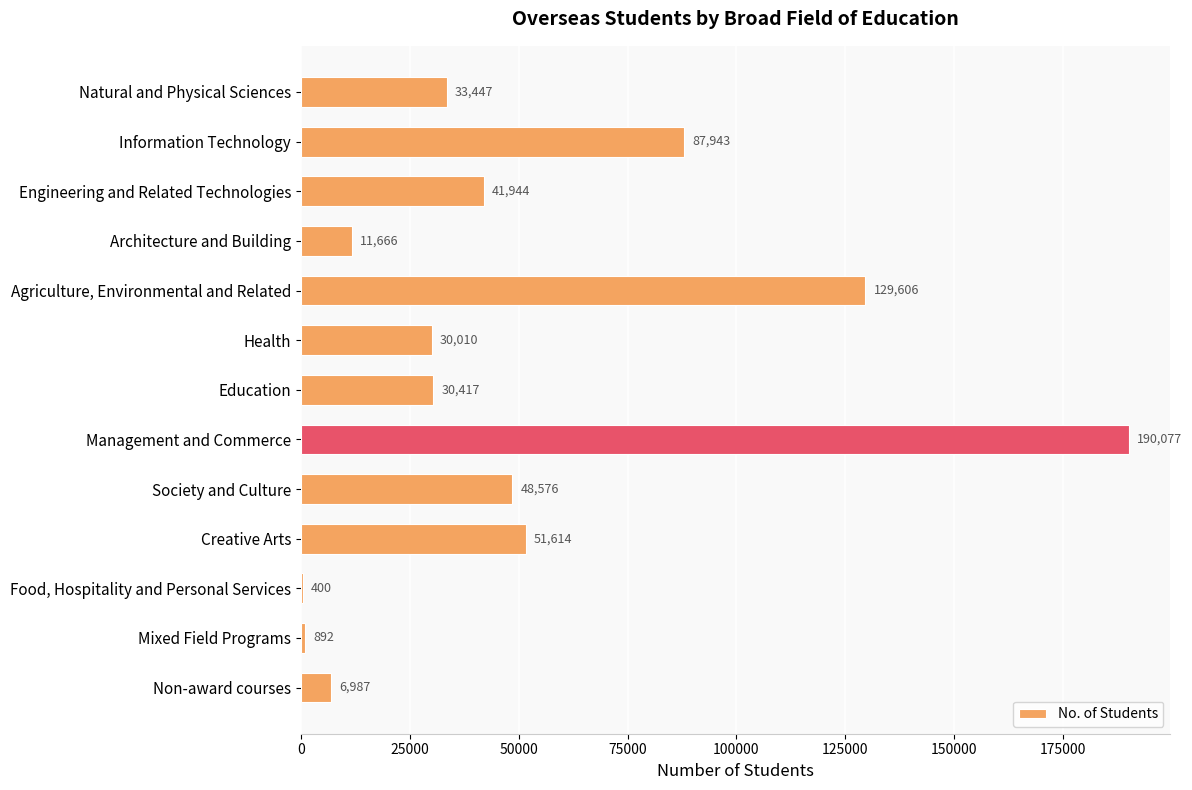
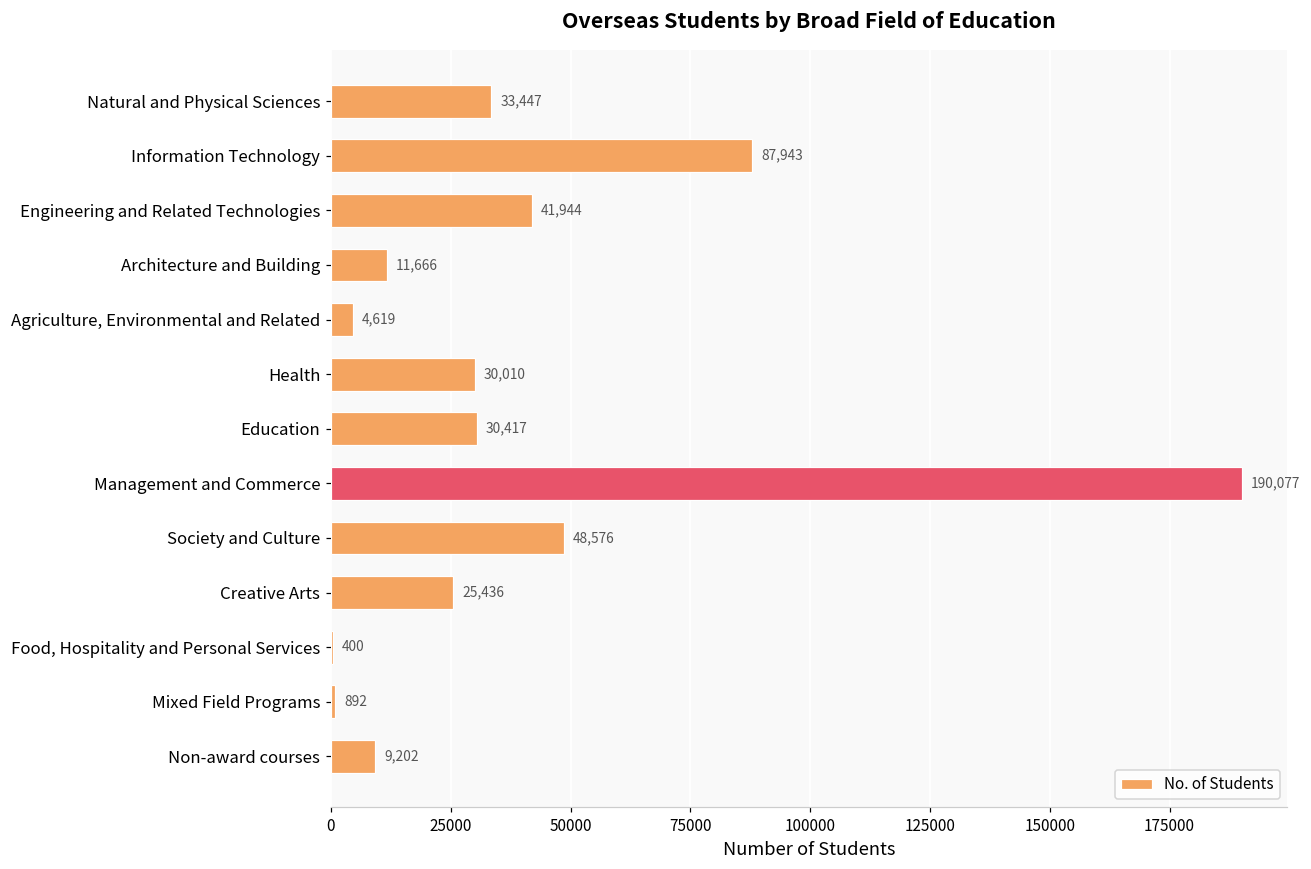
Agriculture, Environmental and Related: 129,606 -> 4,619
Creative Arts: 51,614 -> 25,436
Non-award courses: 6,987 -> 9,202
